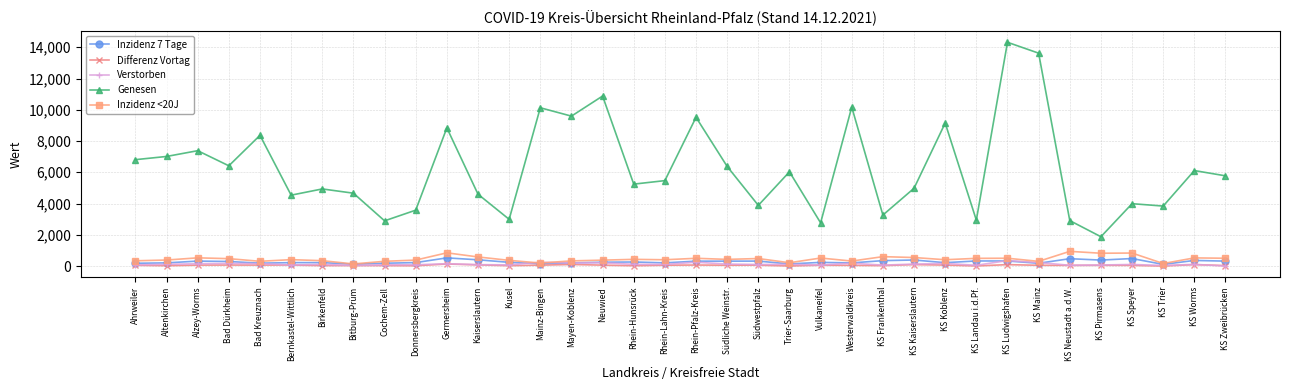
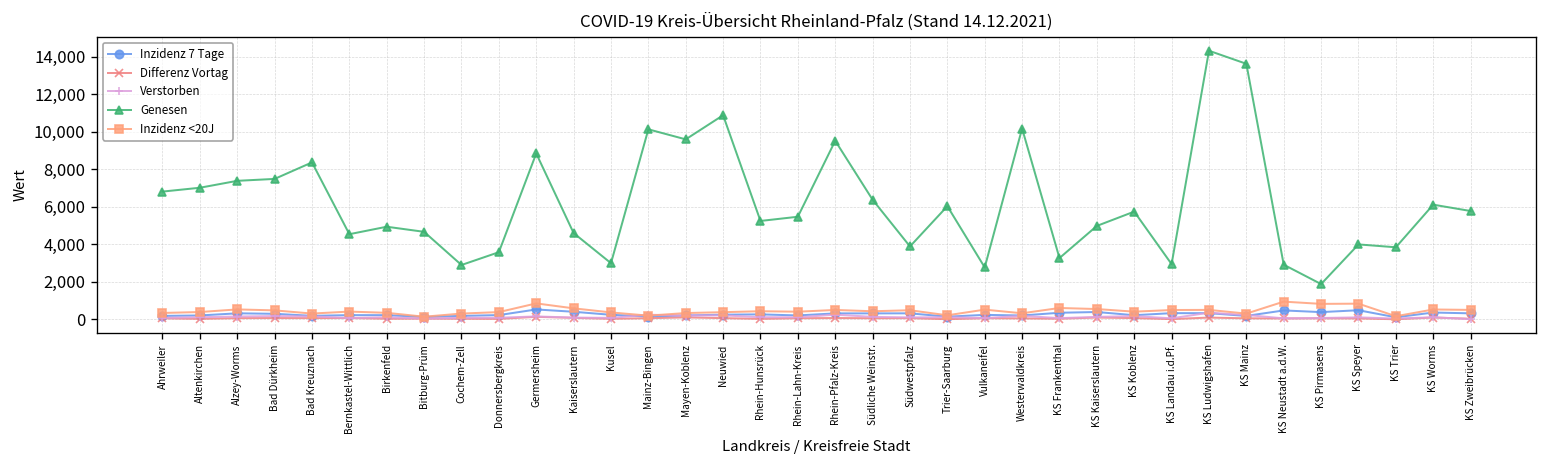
Genesen, Bad Dürkheim: 6,400 -> 7,500
Genesen, KS Koblenz: 9,200 -> 5,700
